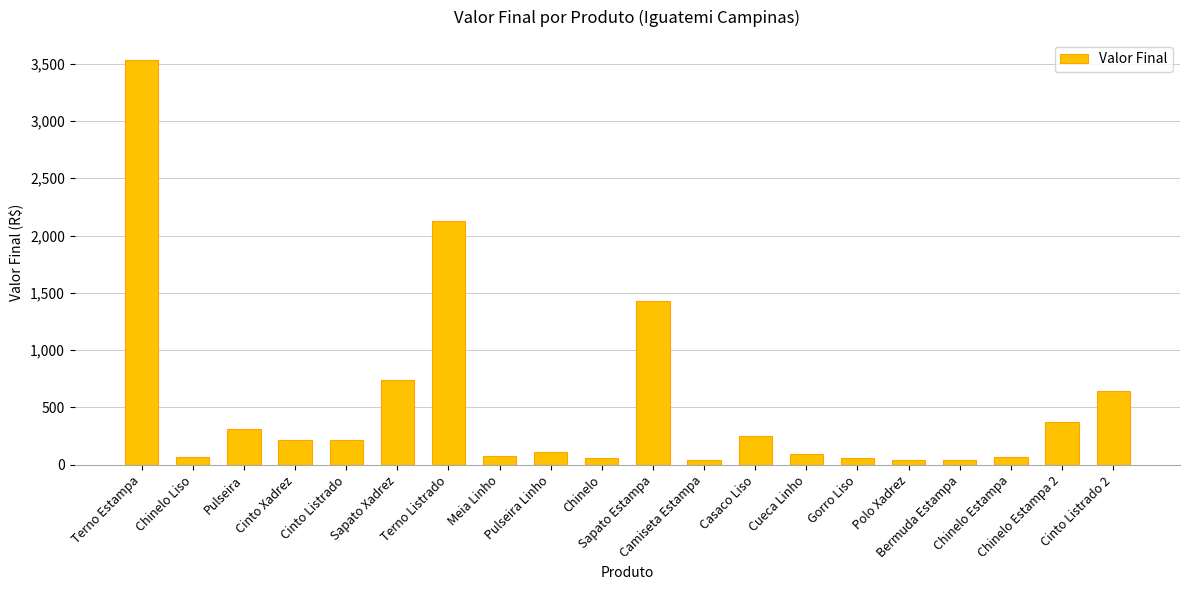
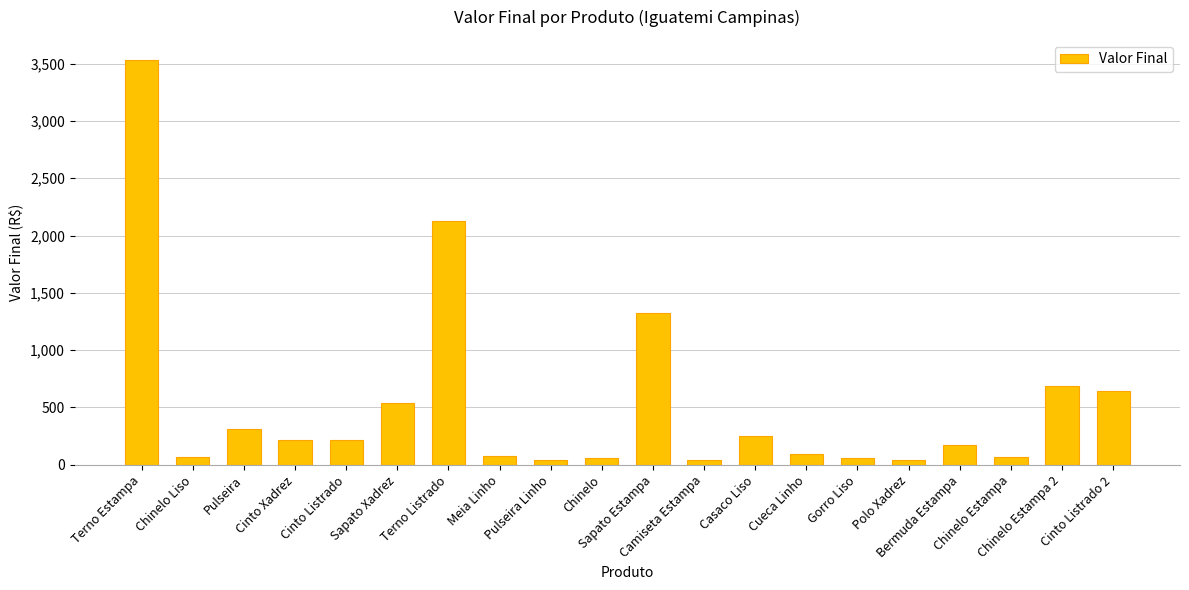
Sapato Xadrez: 740 -> 540
Pulseira Linho: 110 -> 40
Sapato Estampa: 1,430 -> 1,320
Bermuda Estampa: 40 -> 170
Chinelo Estampa 2: 370 -> 690
